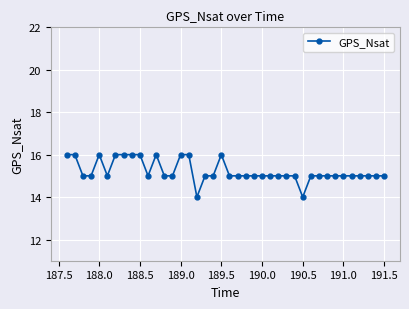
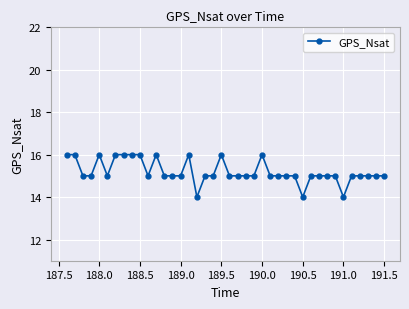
189.0: 16 -> 15
190.0: 15 -> 16
191.0: 15 -> 14
